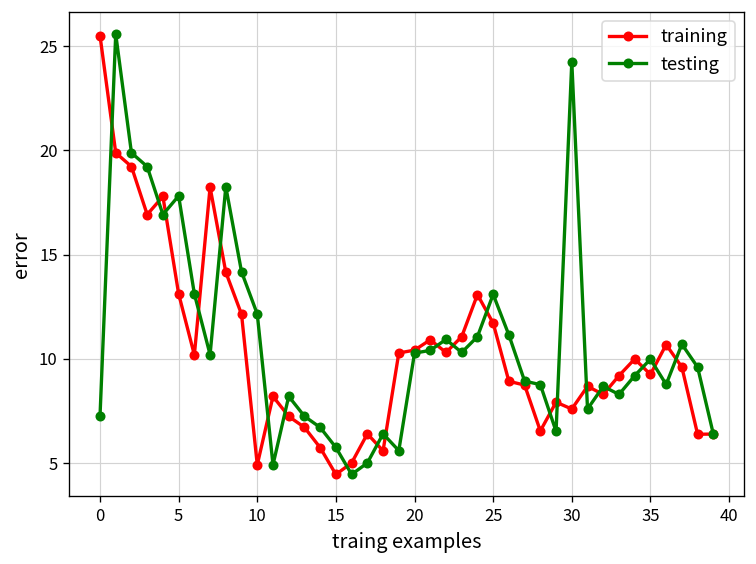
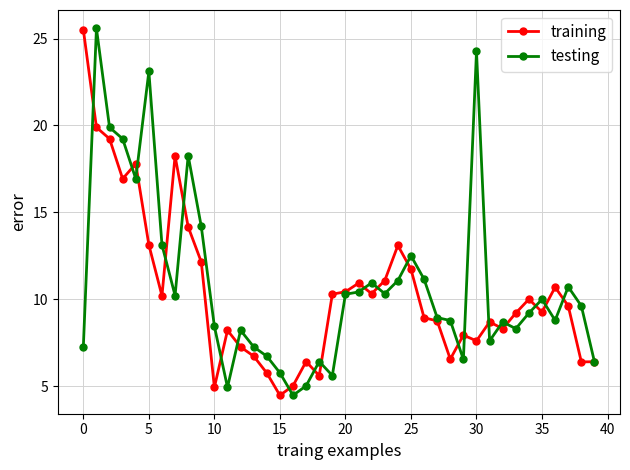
testing, 5: 17.8 -> 23.1
testing, 10: 12.2 -> 8.4
testing, 25: 13.1 -> 12.5
